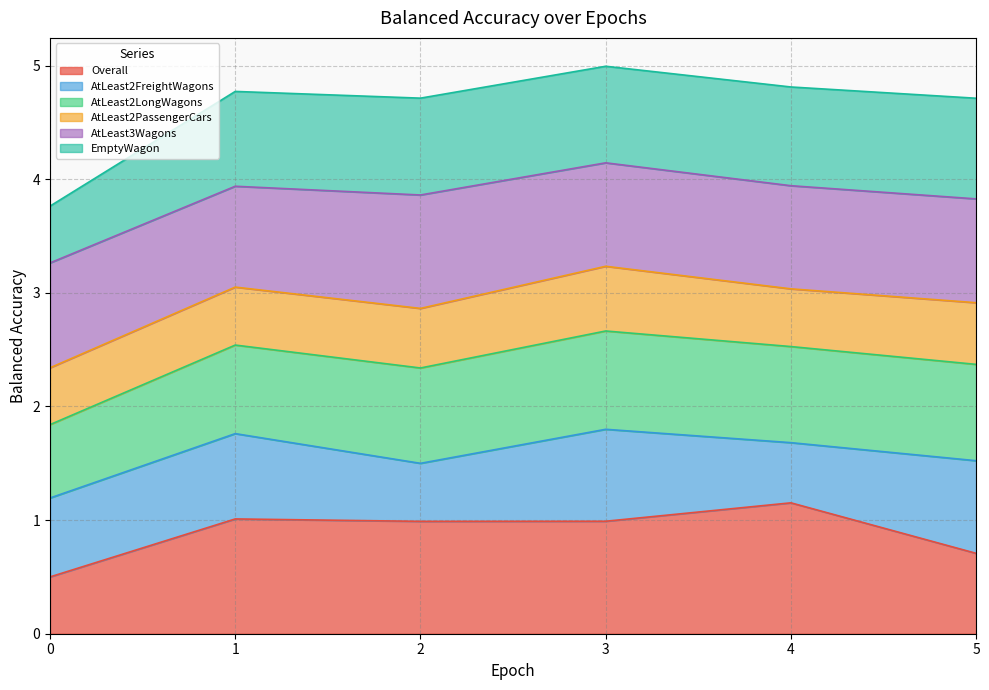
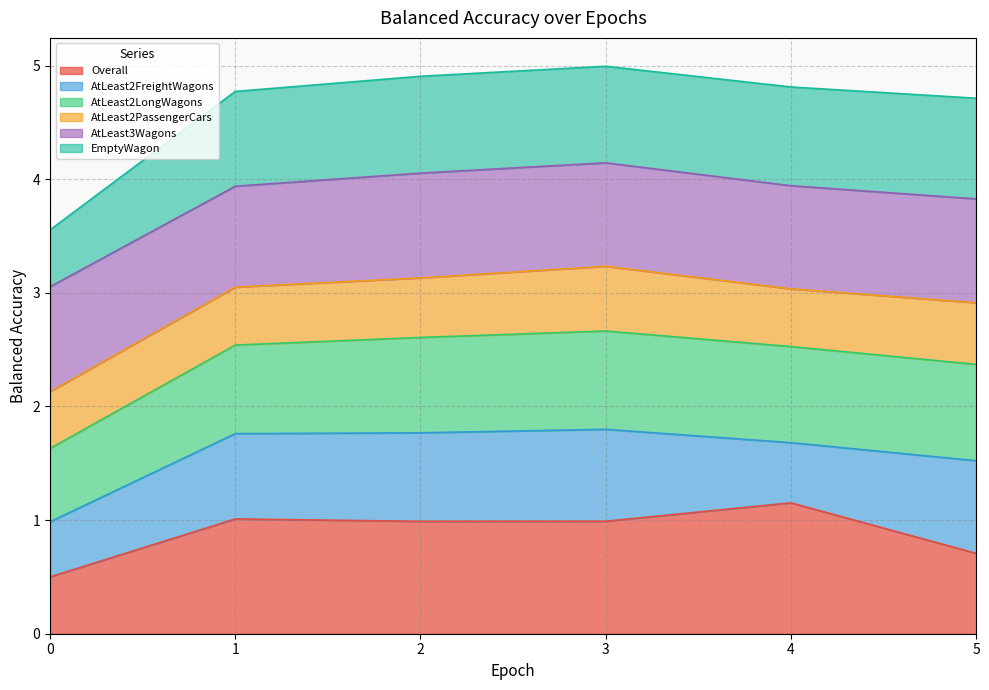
AtLeast2FreightWagons, 0: 0.69 -> 0.49
AtLeast2FreightWagons, 2: 0.51 -> 0.78
AtLeast3Wagons, 2: 1.00 -> 0.92
